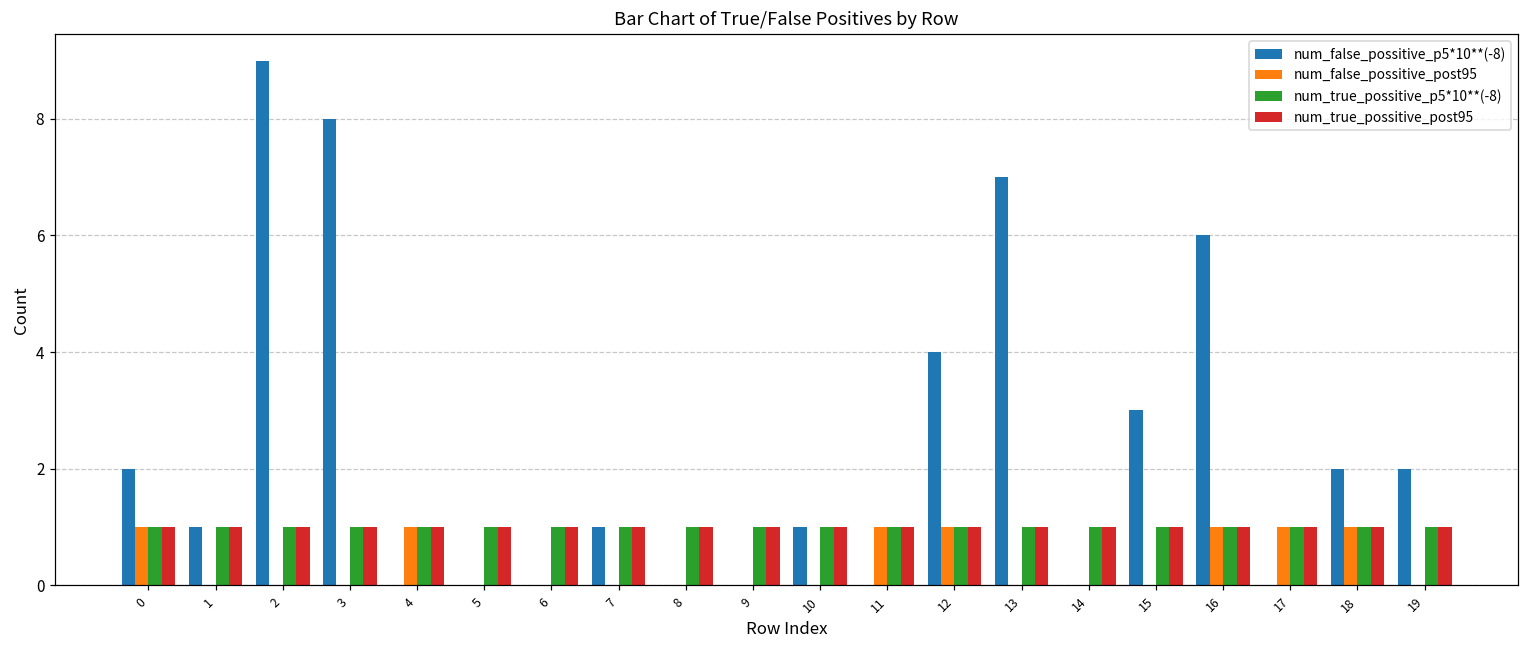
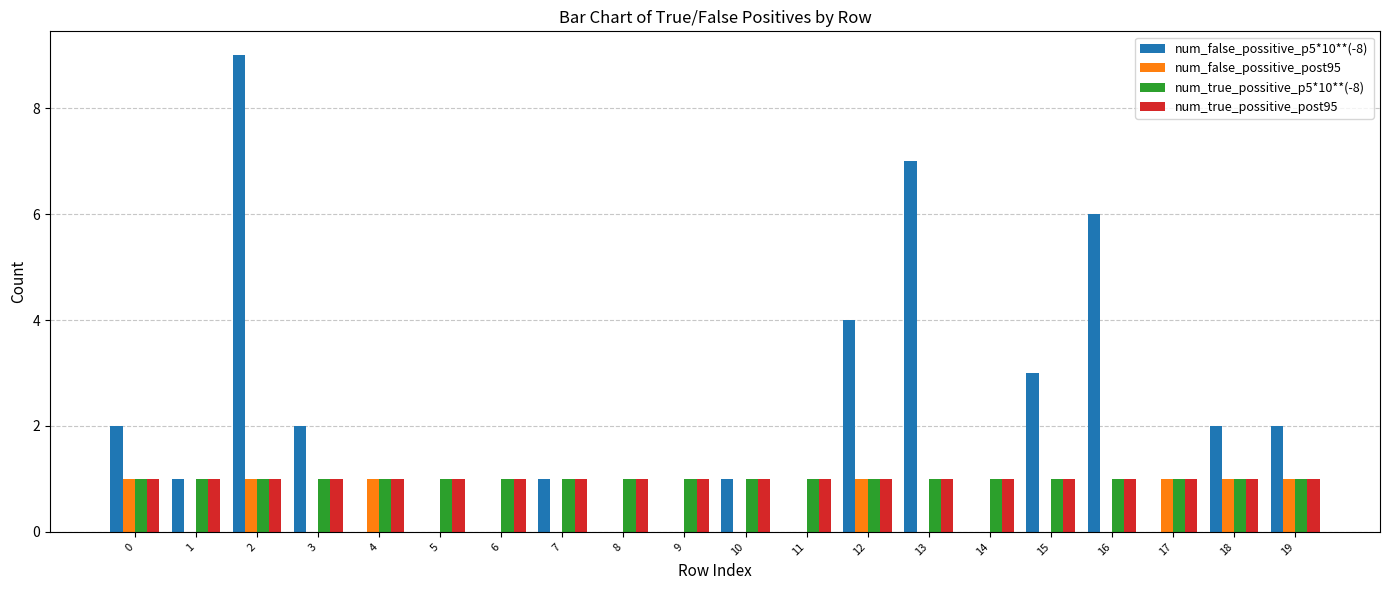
num_false_possitive_post95, 2: 0 -> 1
num_false_possitive_p5*10**(-8), 3: 8 -> 2
num_false_possitive_post95, 11: 1 -> 0
num_false_possitive_post95, 16: 1 -> 0
num_false_possitive_post95, 19: 0 -> 1
